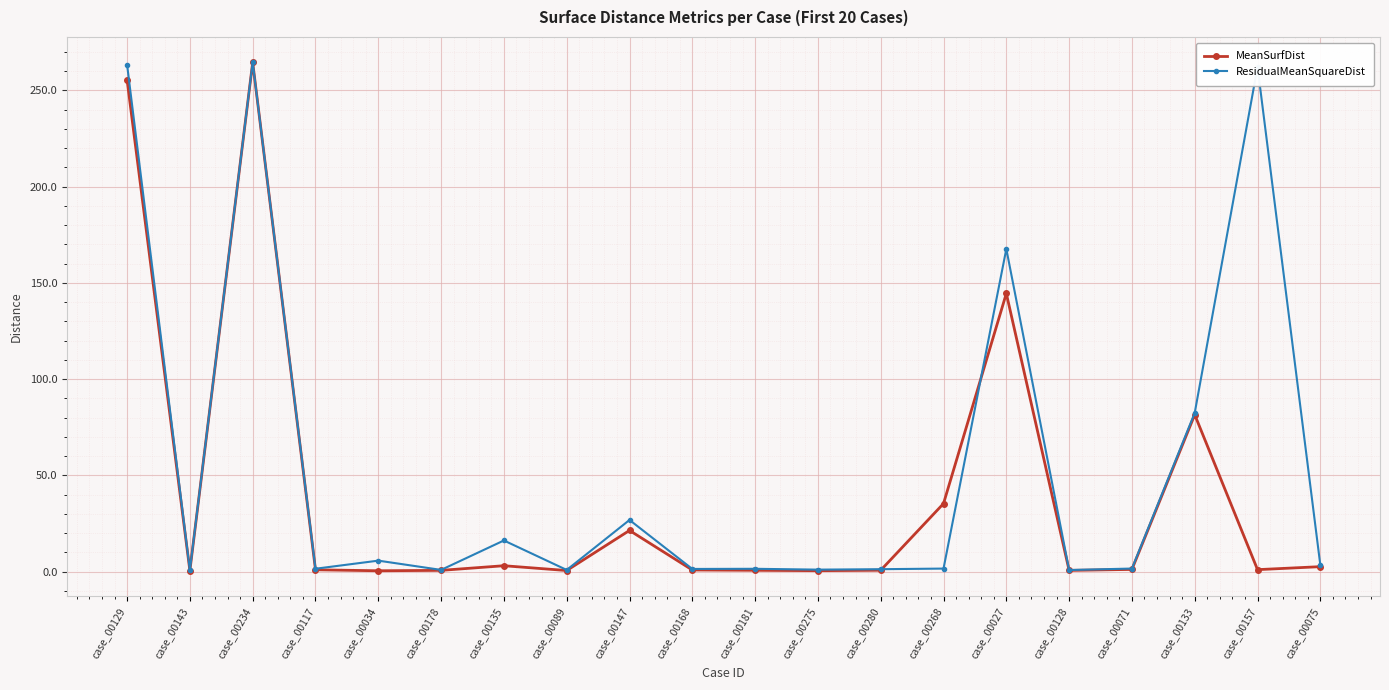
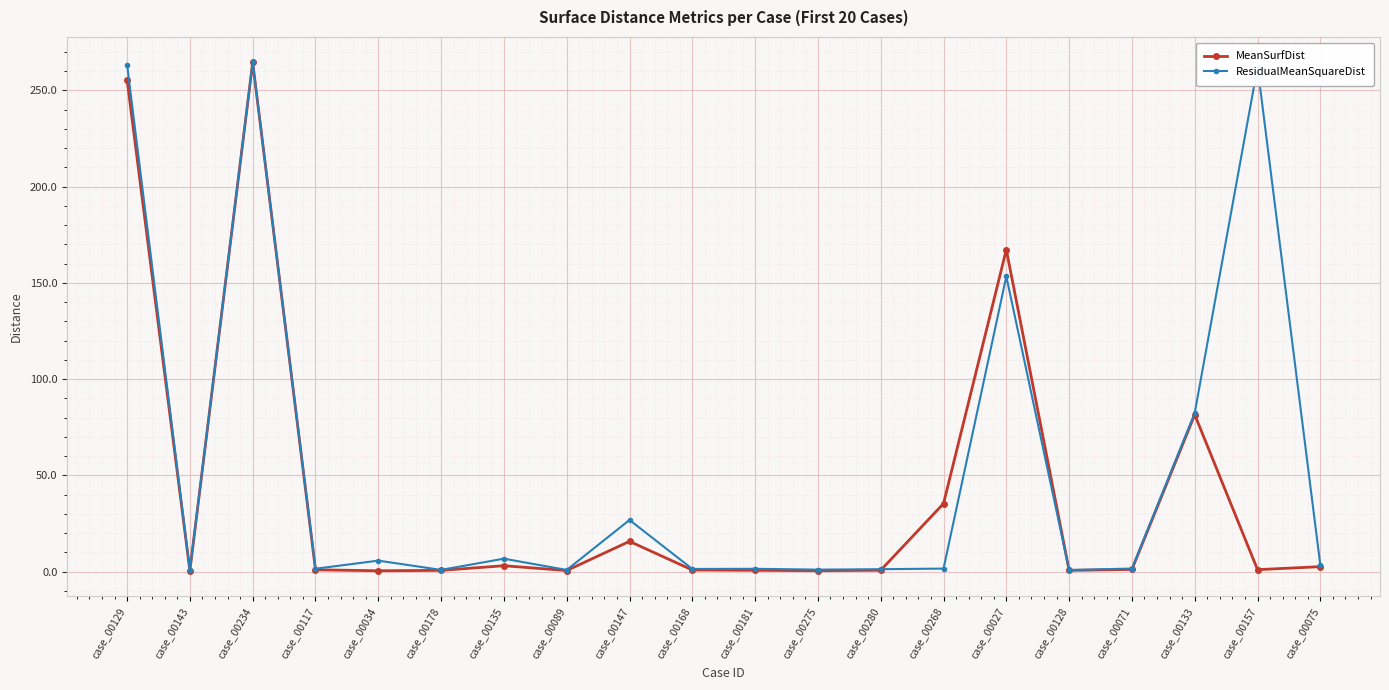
ResidualMeanSquareDist, case_00135: 16 -> 7
MeanSurfDist, case_00147: 21 -> 16
MeanSurfDist, case_00027: 145 -> 167
ResidualMeanSquareDist, case_00027: 168 -> 153
